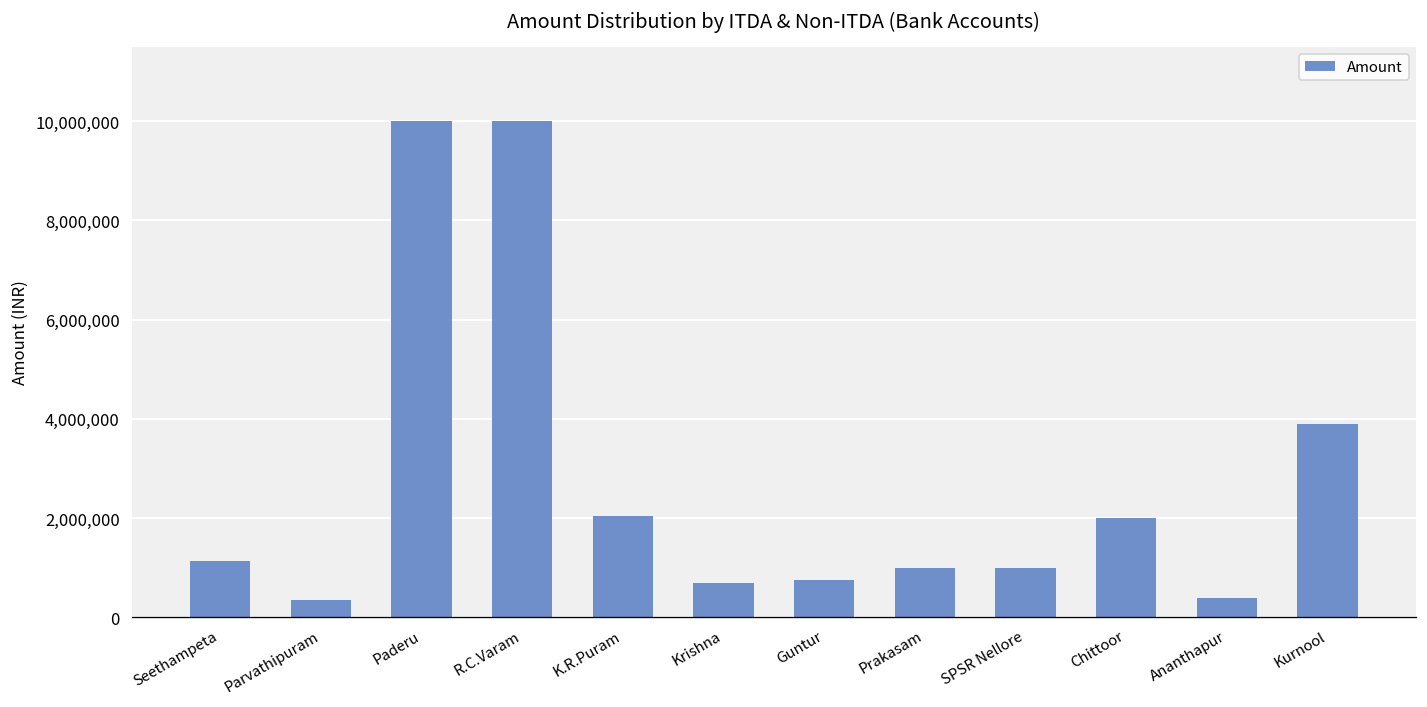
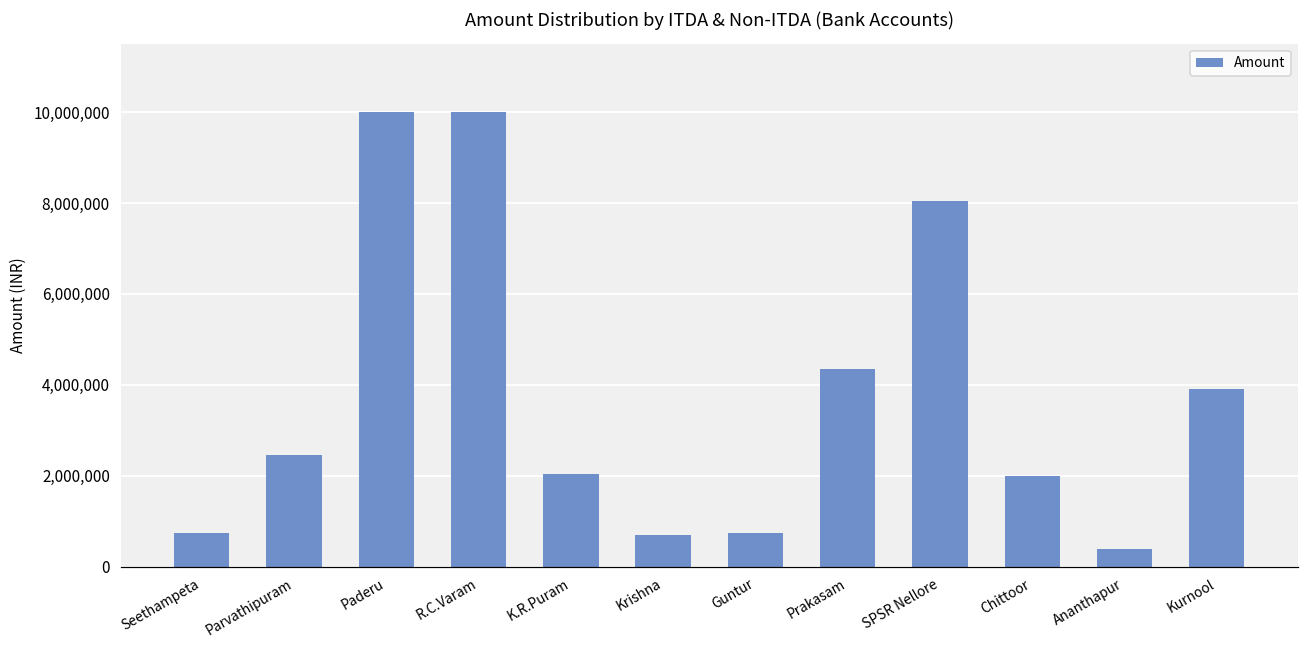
Seethampeta: 1,100,000 -> 700,000
Parvathipuram: 400,000 -> 2,500,000
Prakasam: 1,000,000 -> 4,300,000
SPSR Nellore: 1,000,000 -> 8,000,000
